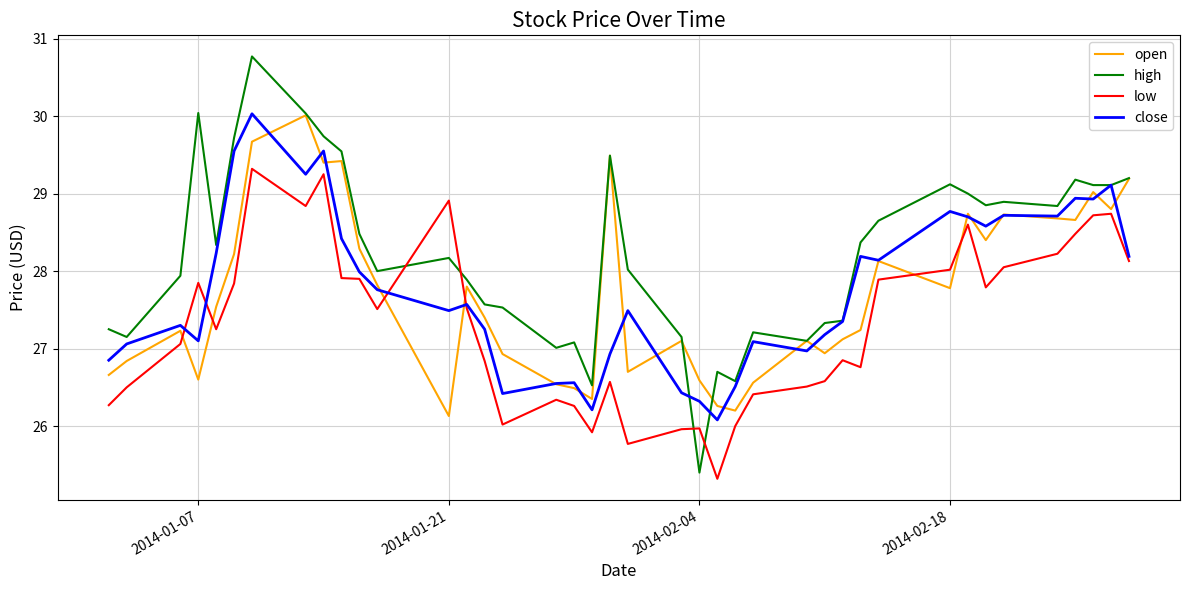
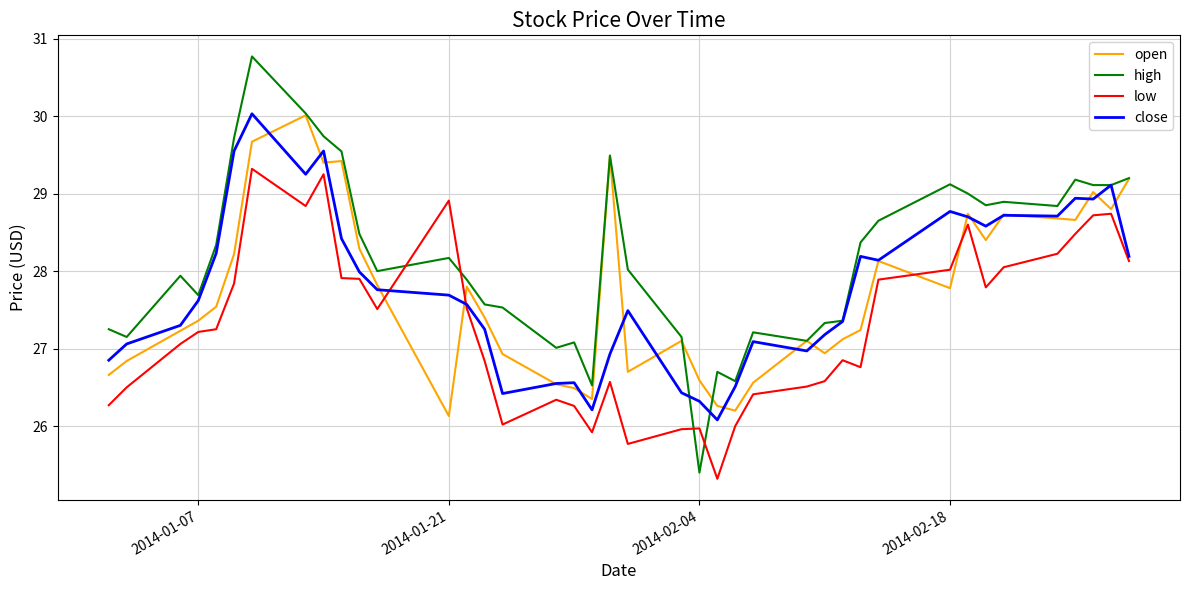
open, 2014-01-07: 26.6 -> 27.4
high, 2014-01-07: 30.0 -> 27.7
low, 2014-01-07: 27.8 -> 27.2
close, 2014-01-07: 27.1 -> 27.6
close, 2014-01-21: 27.5 -> 27.7
